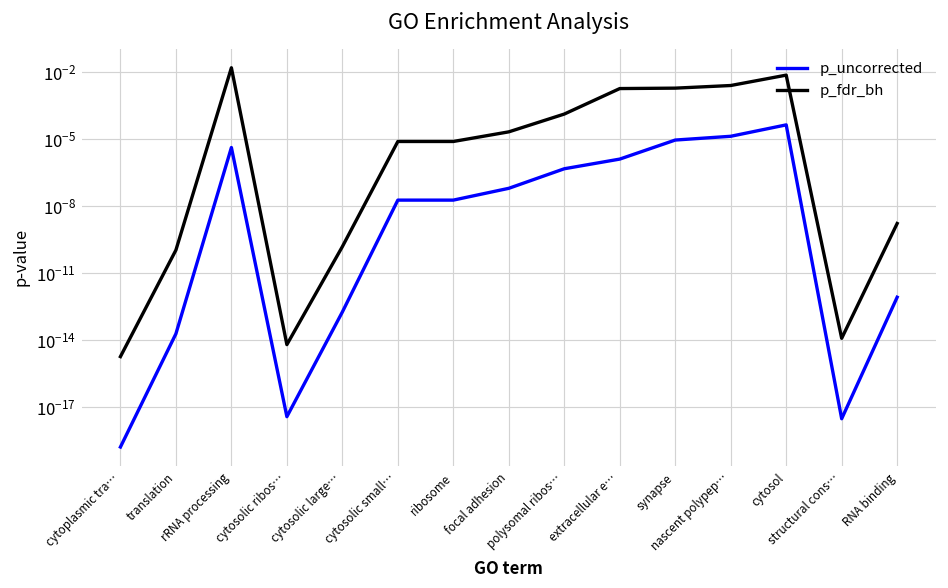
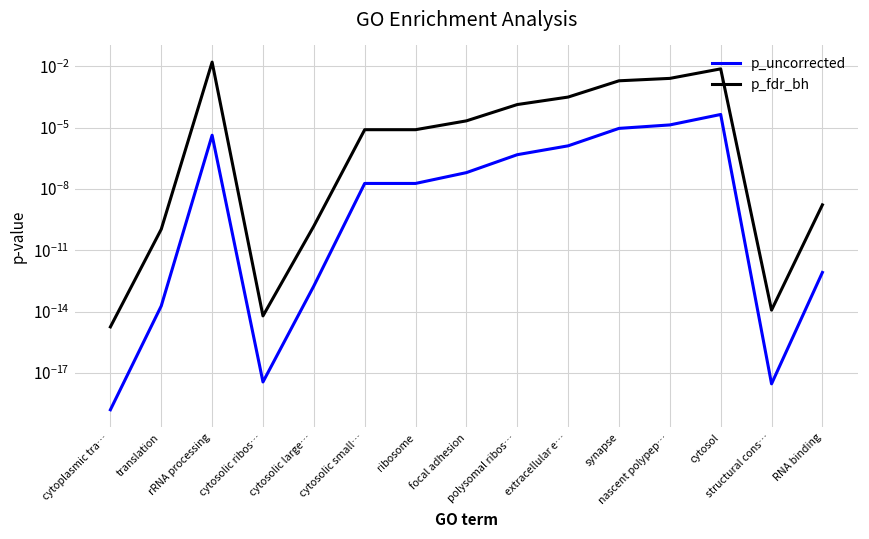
p_fdr_bh, extracellular e…: 0.002 -> 0.0003
